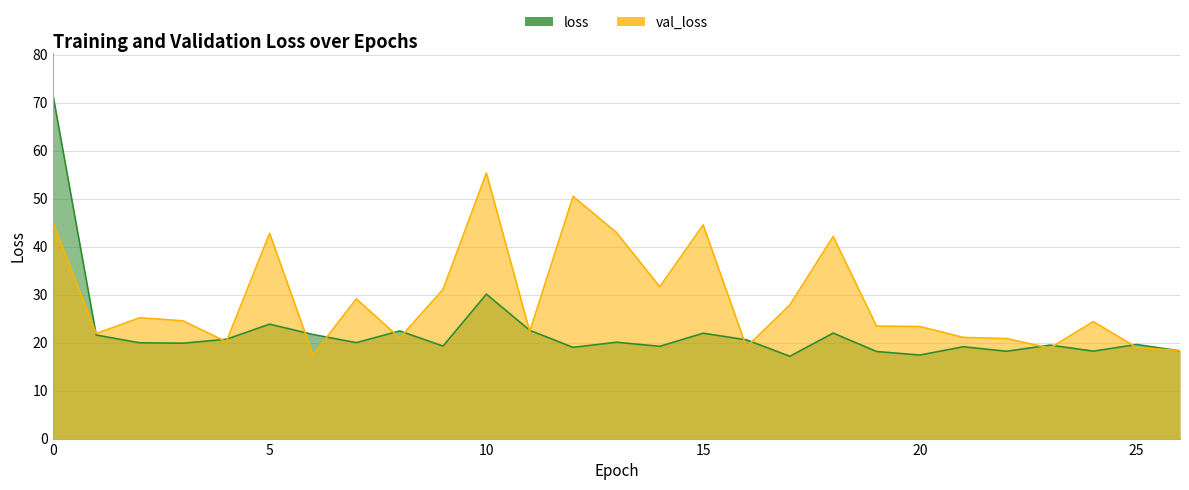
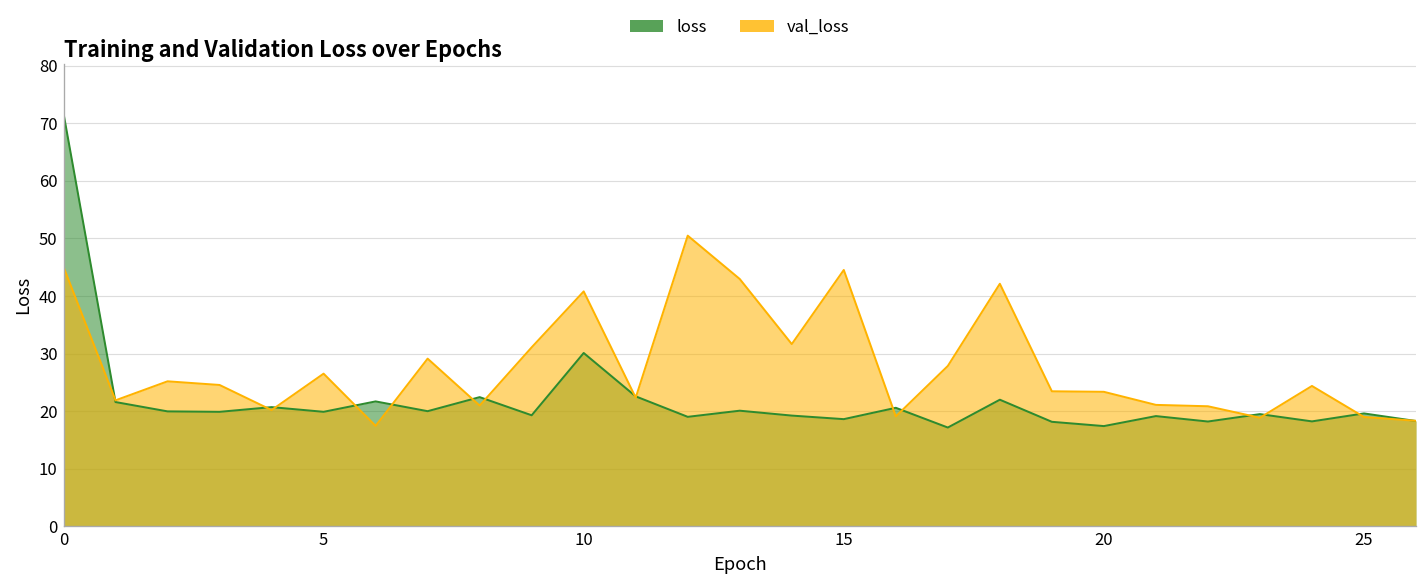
loss, 5: 24 -> 20
val_loss, 5: 43 -> 27
val_loss, 10: 55 -> 41
loss, 15: 22 -> 19
